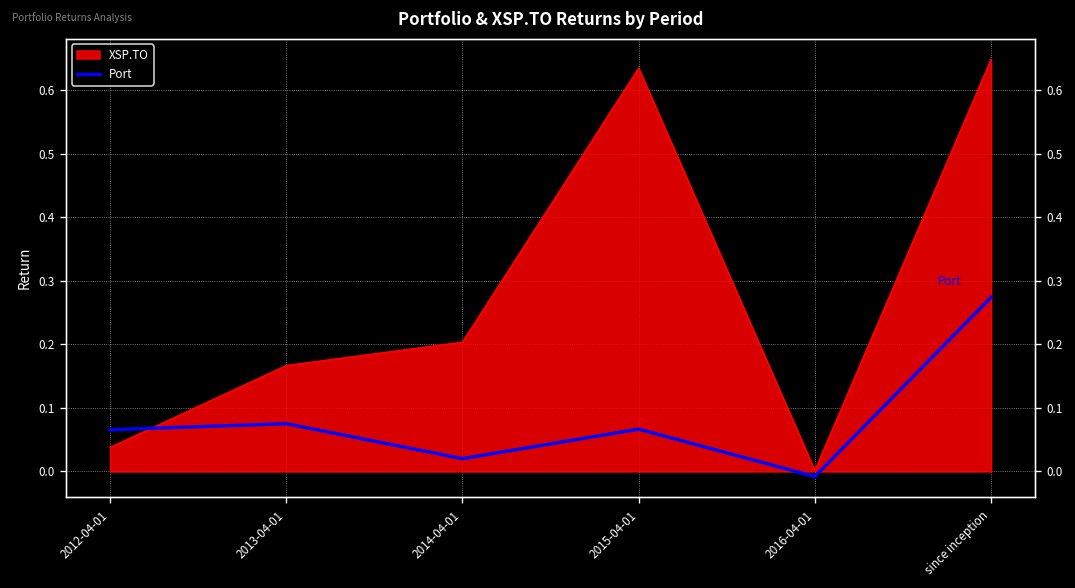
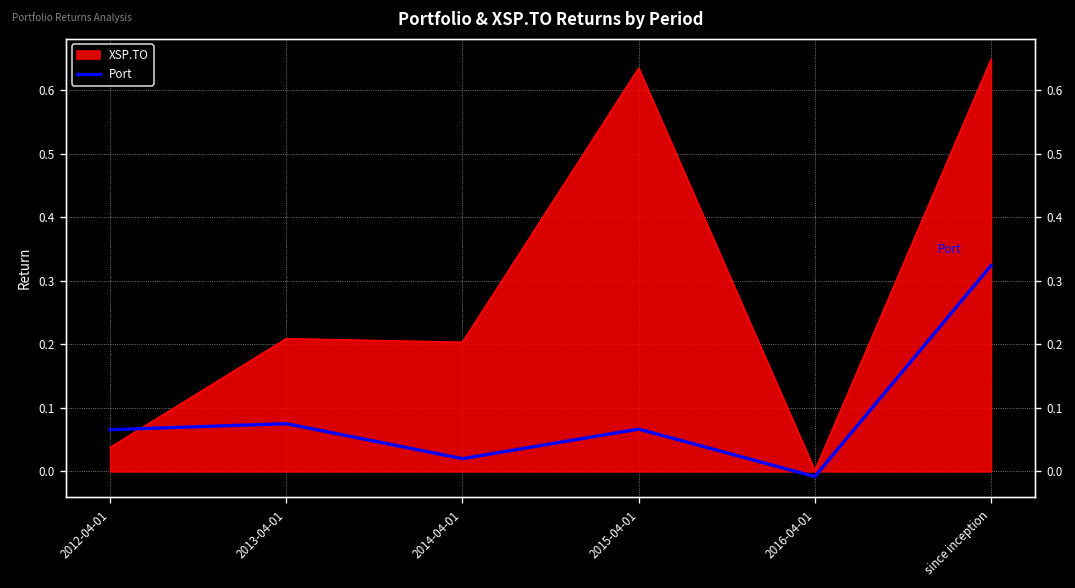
XSP.TO, 2013-04-01: 0.17 -> 0.21
Port, since inception: 0.27 -> 0.32
